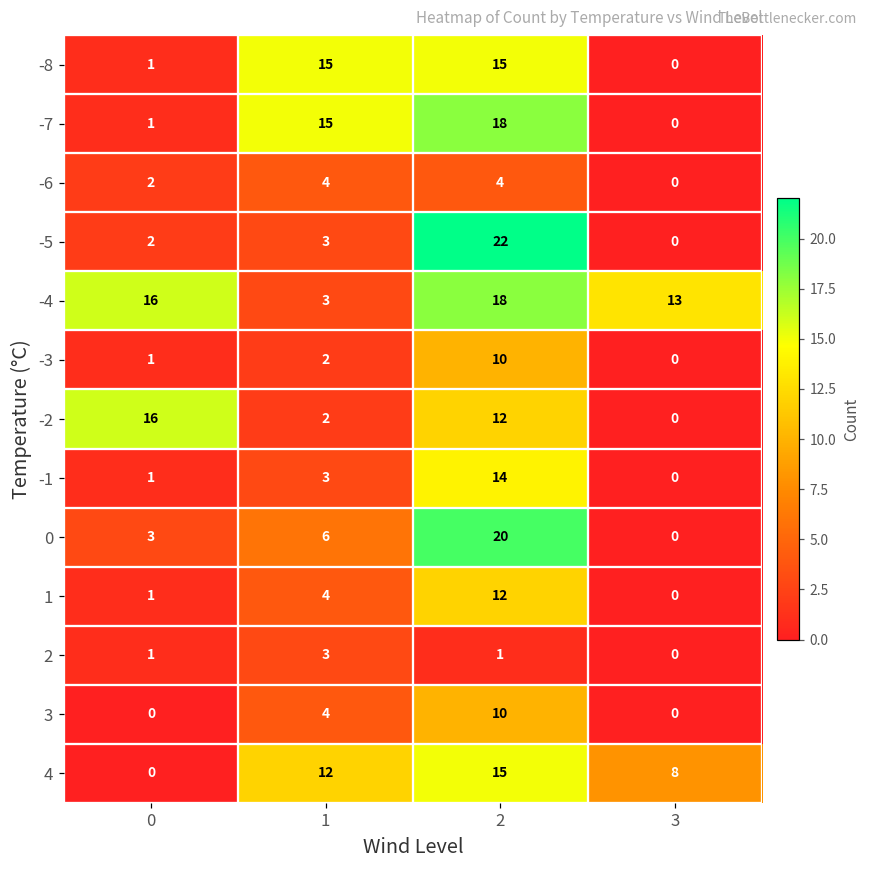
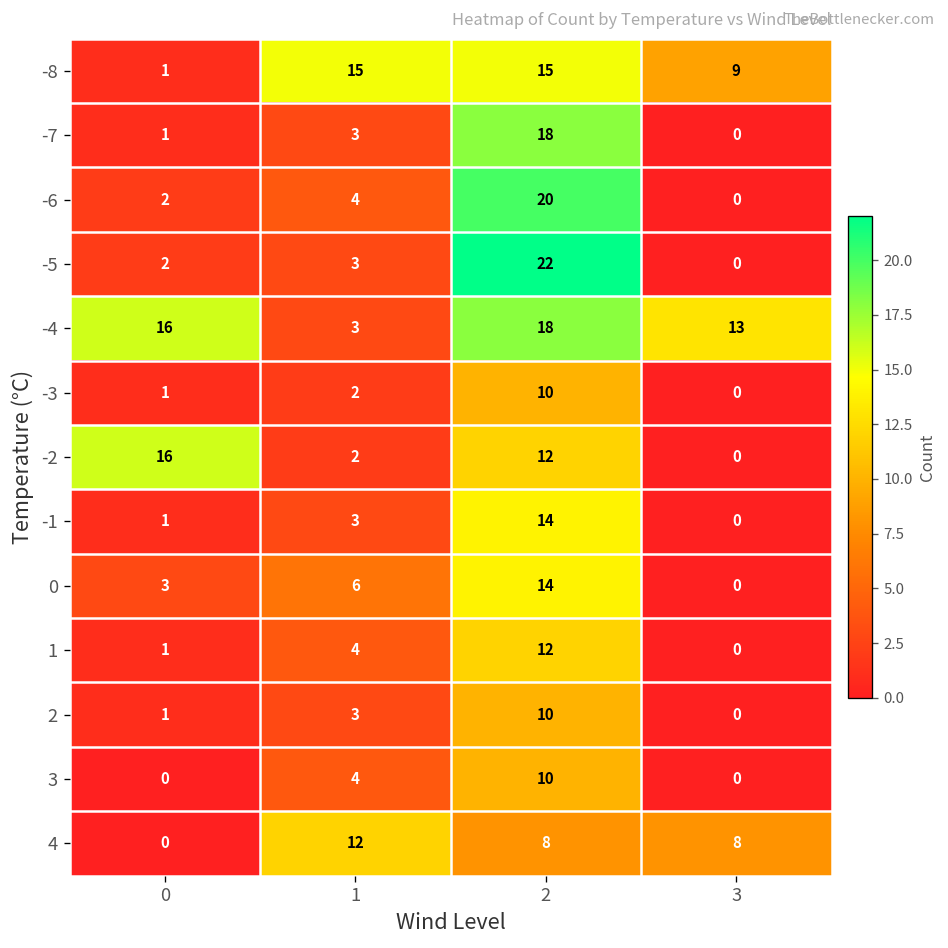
-8, 3: 0 -> 9
-7, 1: 15 -> 3
-6, 2: 4 -> 20
0, 2: 20 -> 14
2, 2: 1 -> 10
4, 2: 15 -> 8
